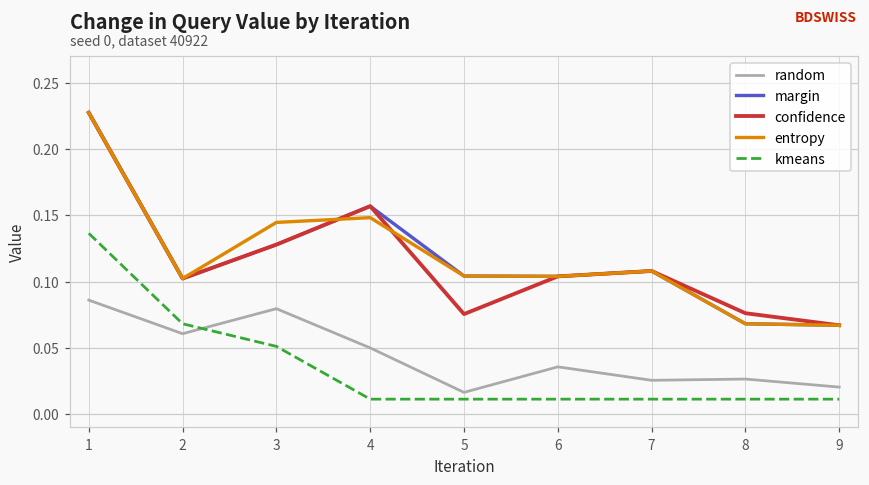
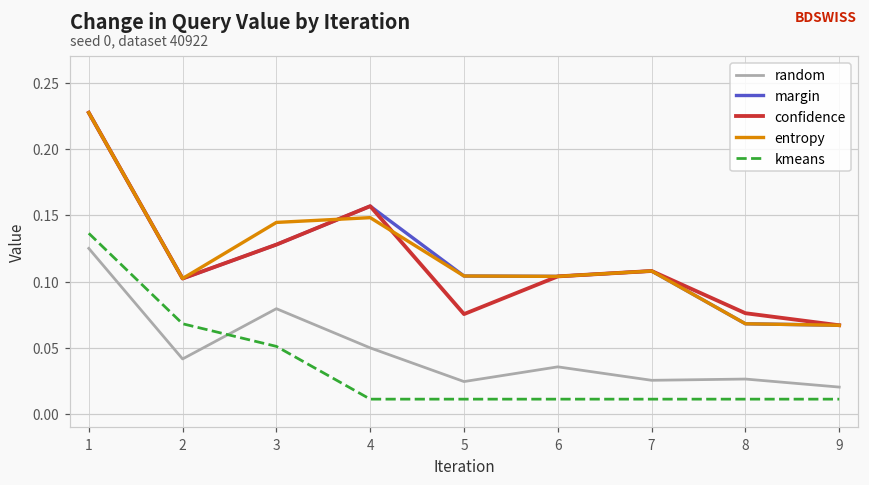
random, 1: 0.086 -> 0.125
random, 2: 0.061 -> 0.042
random, 5: 0.016 -> 0.025
